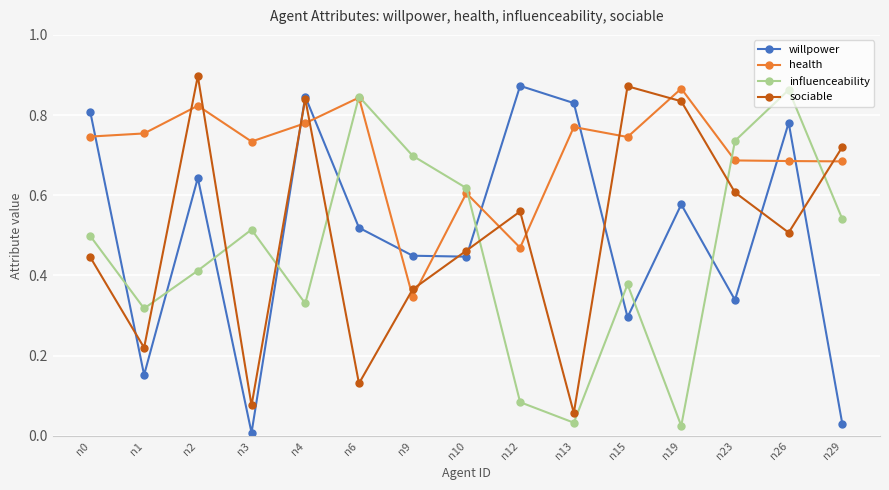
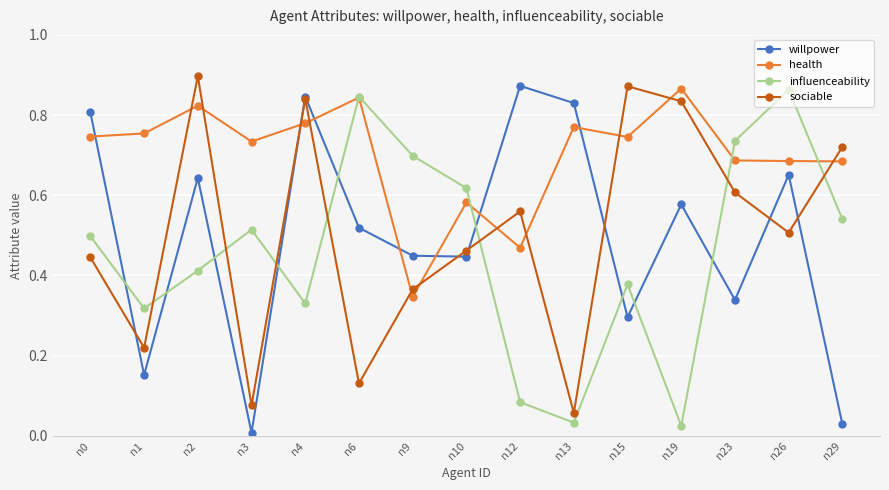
health, n10: 0.61 -> 0.58
willpower, n26: 0.78 -> 0.65
